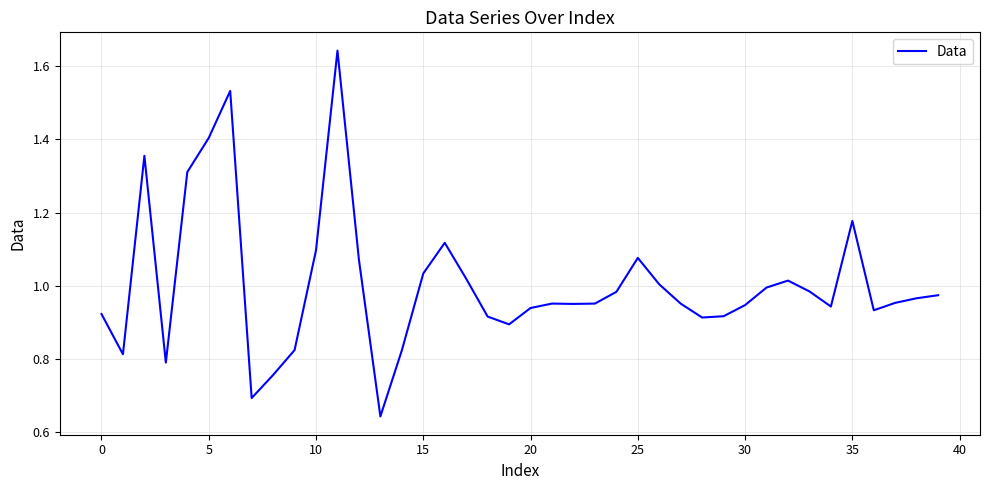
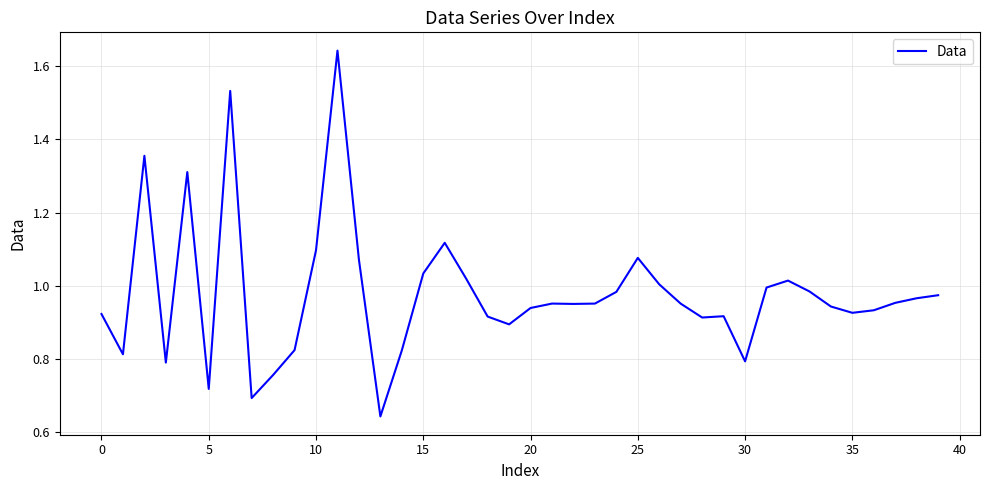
5: 1.40 -> 0.72
30: 0.95 -> 0.79
35: 1.18 -> 0.93
